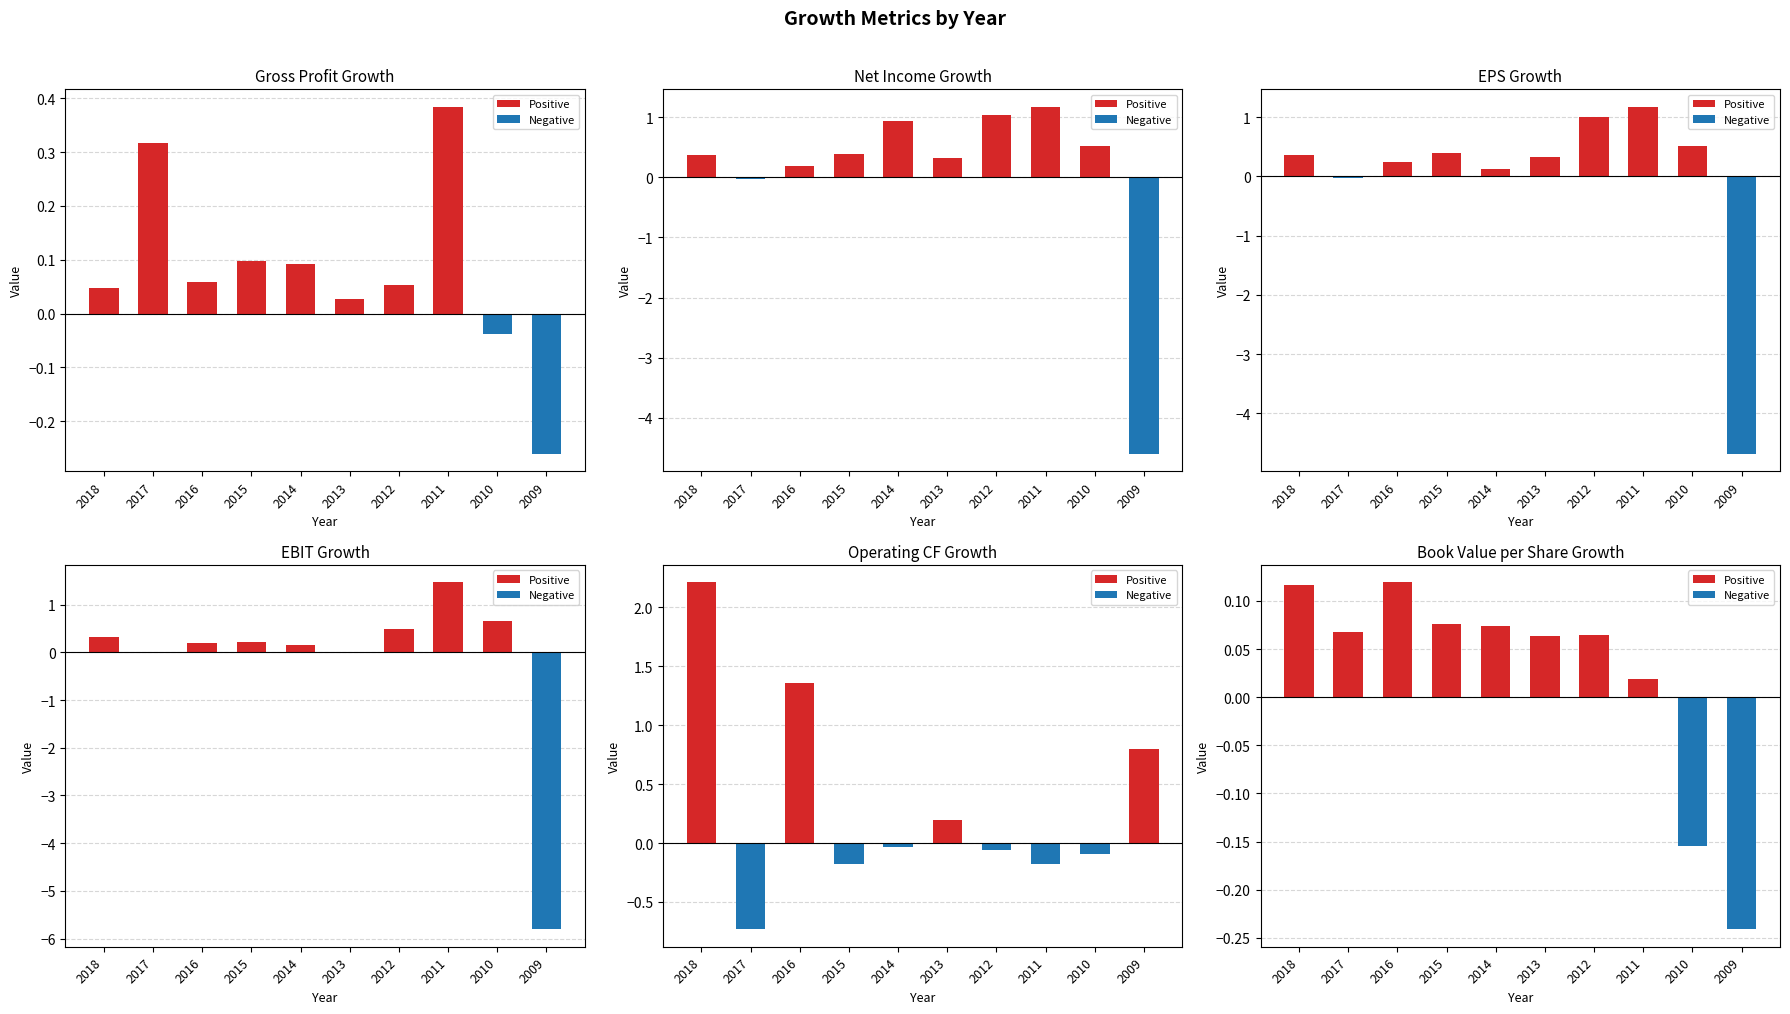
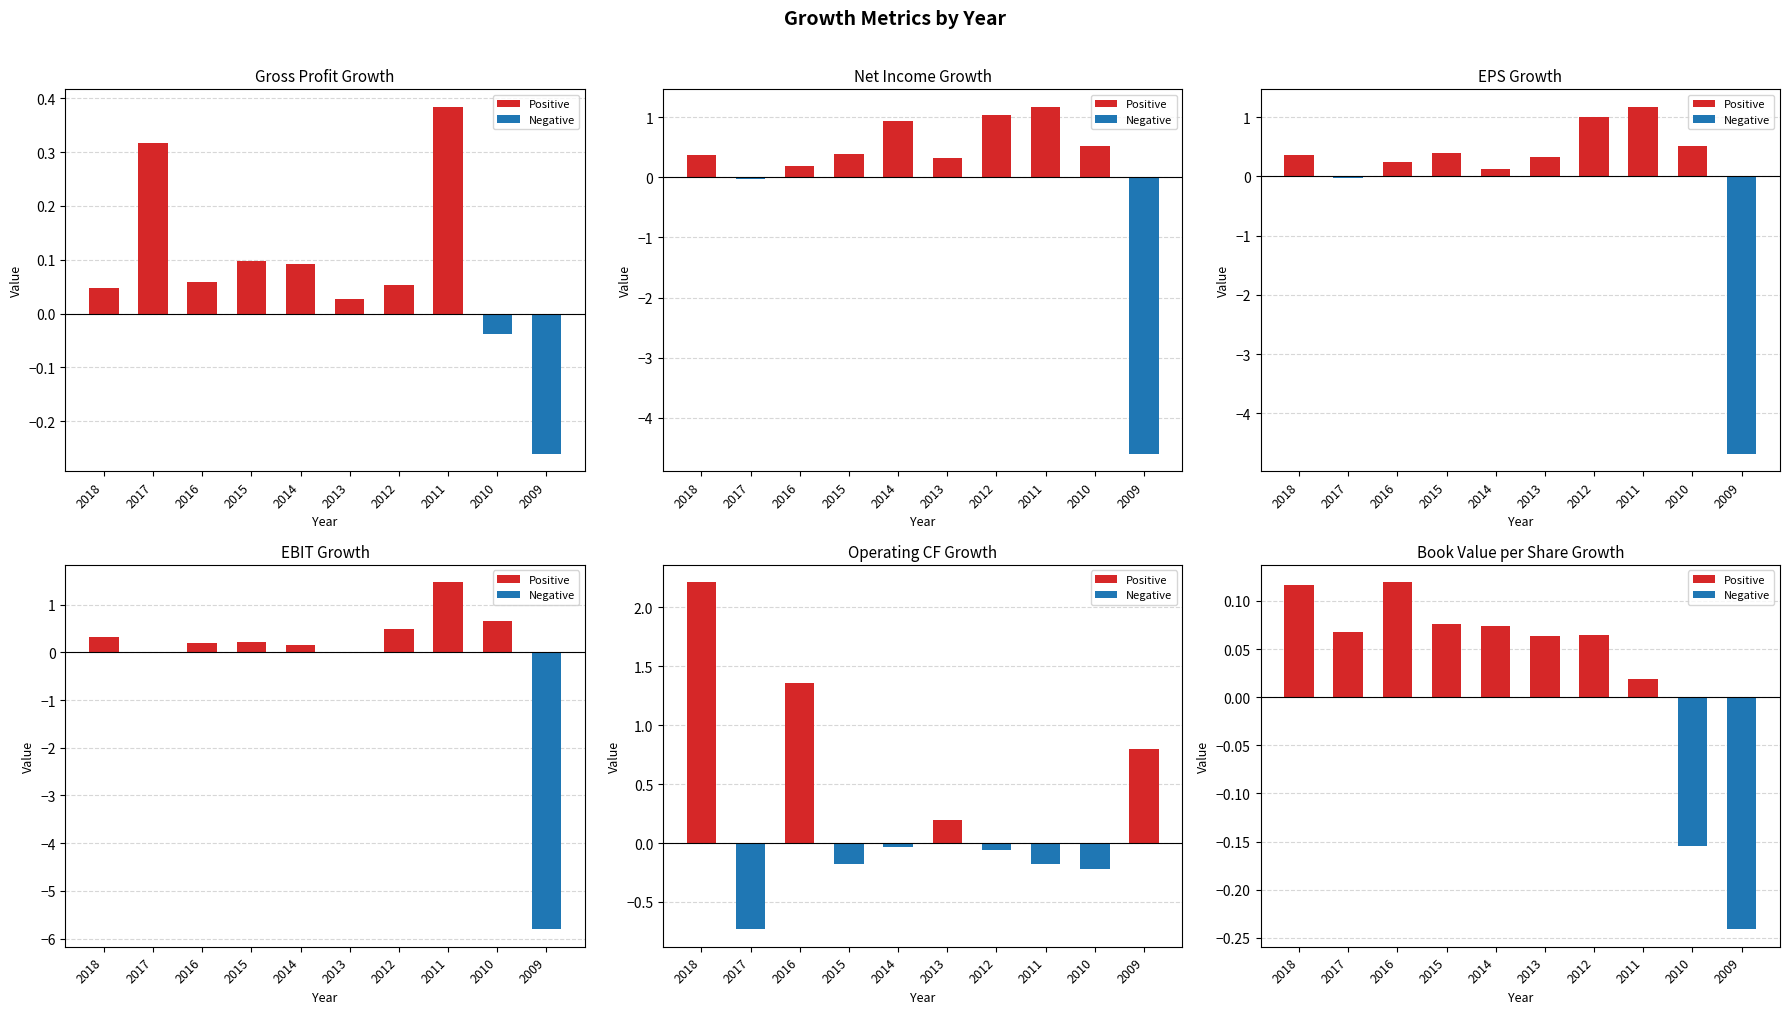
Operating CF Growth, 2010: -0.09 -> -0.22
